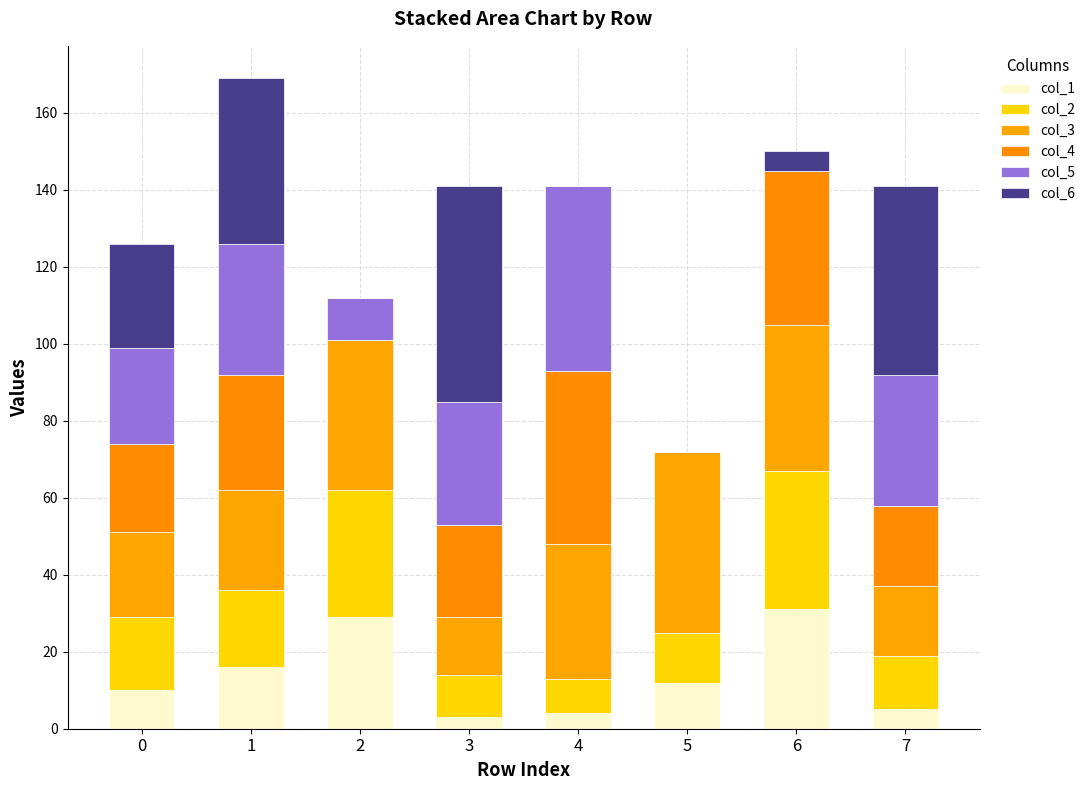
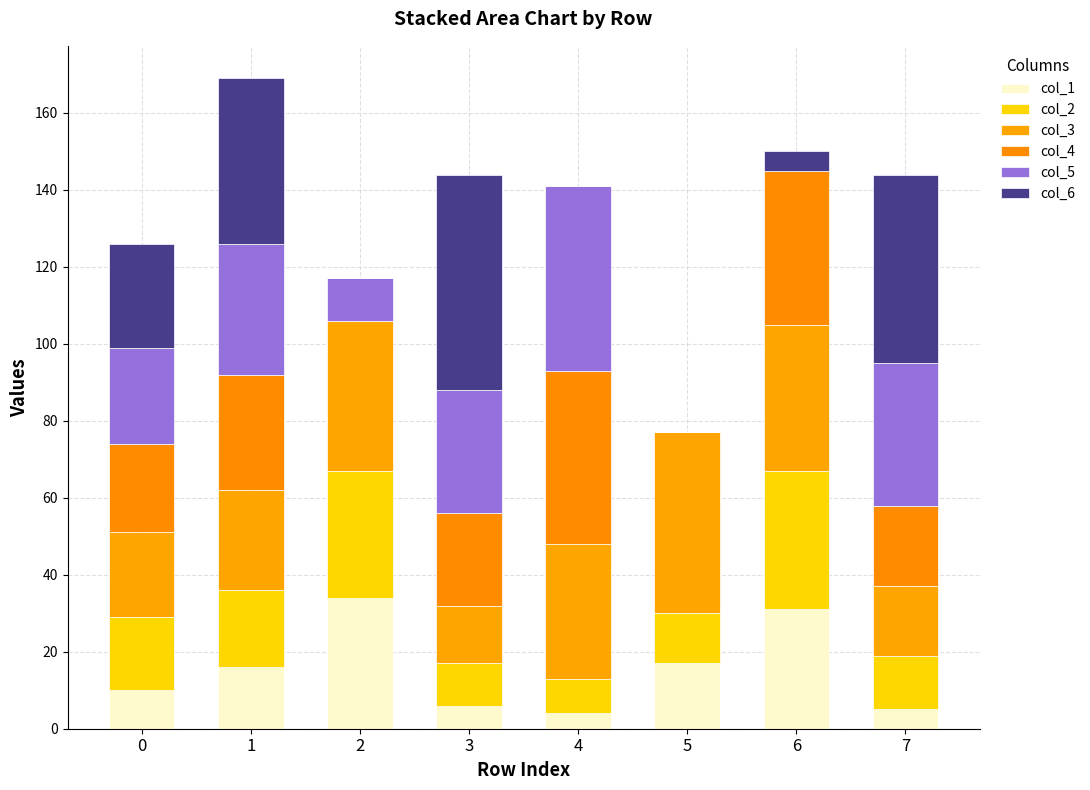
col_1, 2: 29 -> 34
col_1, 3: 3 -> 6
col_1, 5: 12 -> 17
col_5, 7: 34 -> 37
